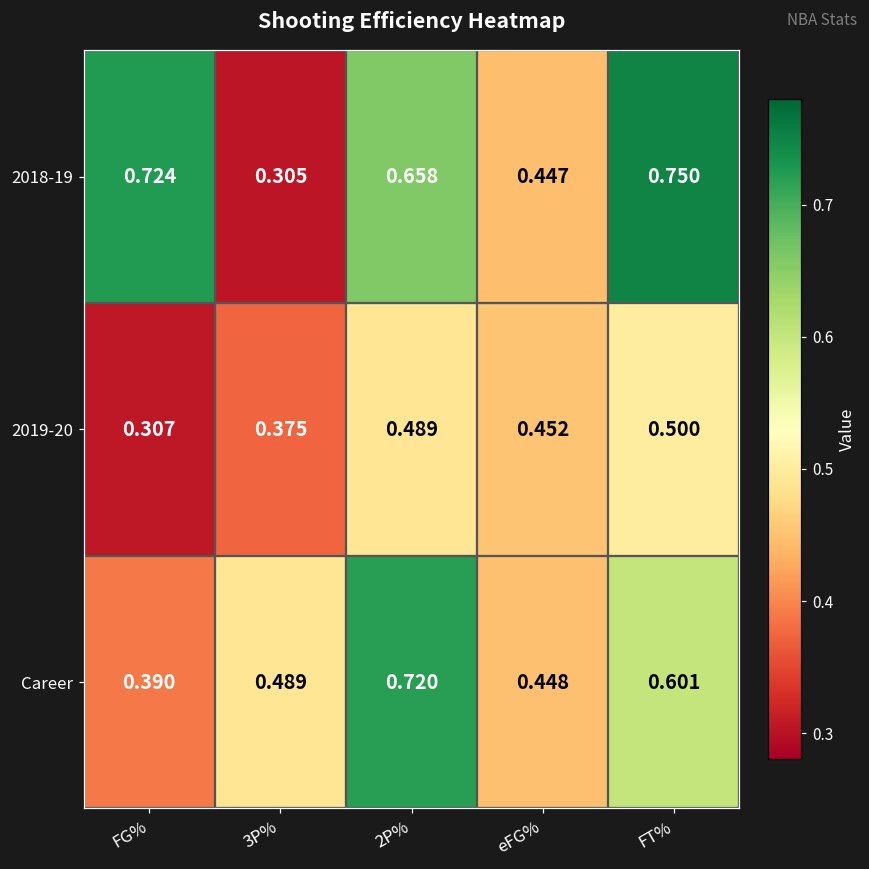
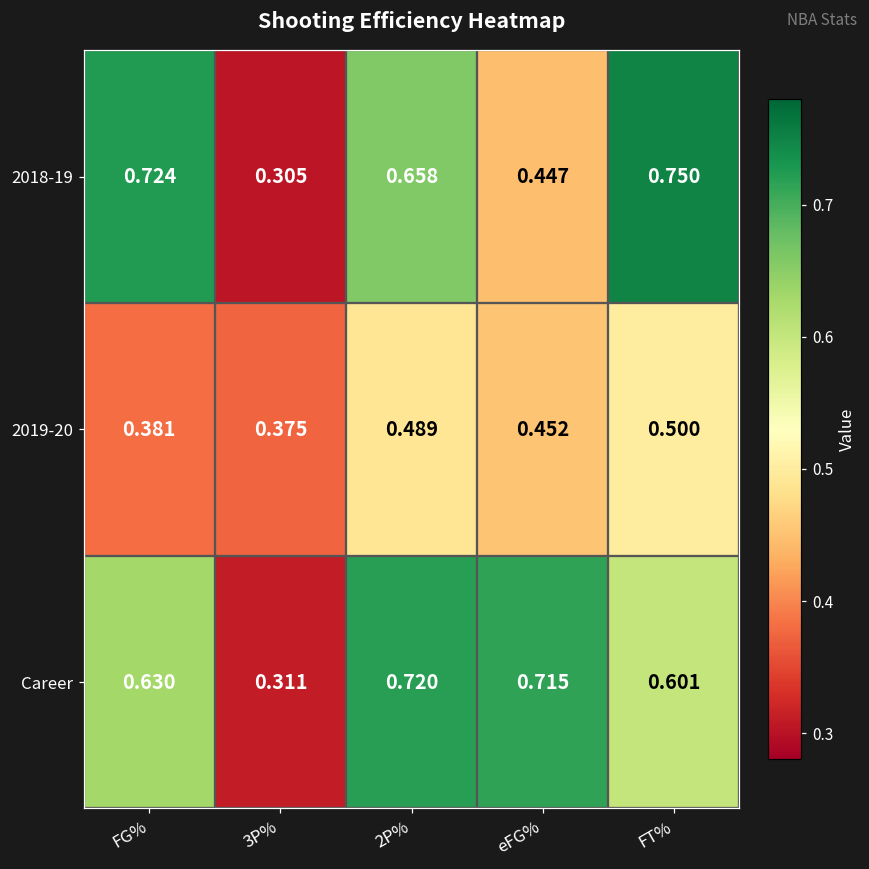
2019-20, FG%: 0.307 -> 0.381
Career, FG%: 0.390 -> 0.630
Career, 3P%: 0.489 -> 0.311
Career, eFG%: 0.448 -> 0.715
